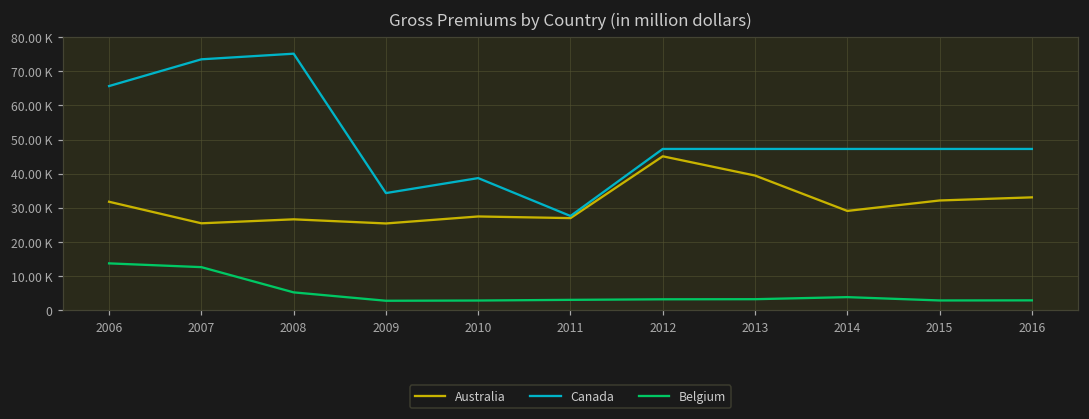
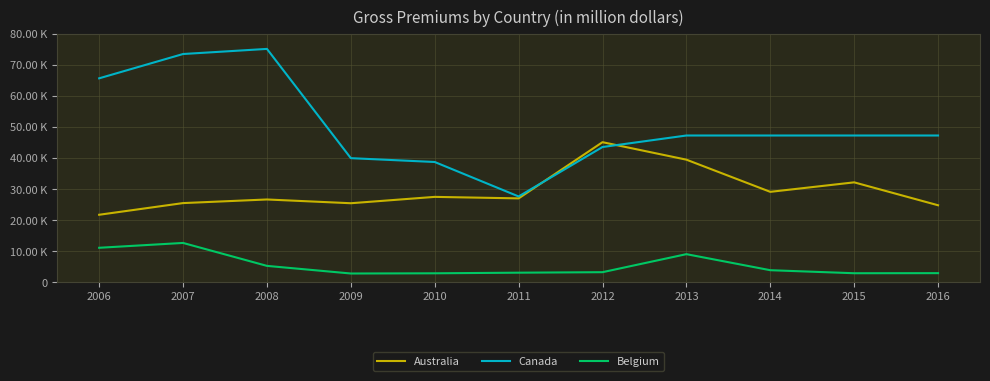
Australia, 2006: 32000 -> 22000
Belgium, 2006: 14000 -> 11000
Canada, 2009: 34000 -> 40000
Canada, 2012: 47000 -> 44000
Belgium, 2013: 3000 -> 9000
Australia, 2016: 33000 -> 25000
